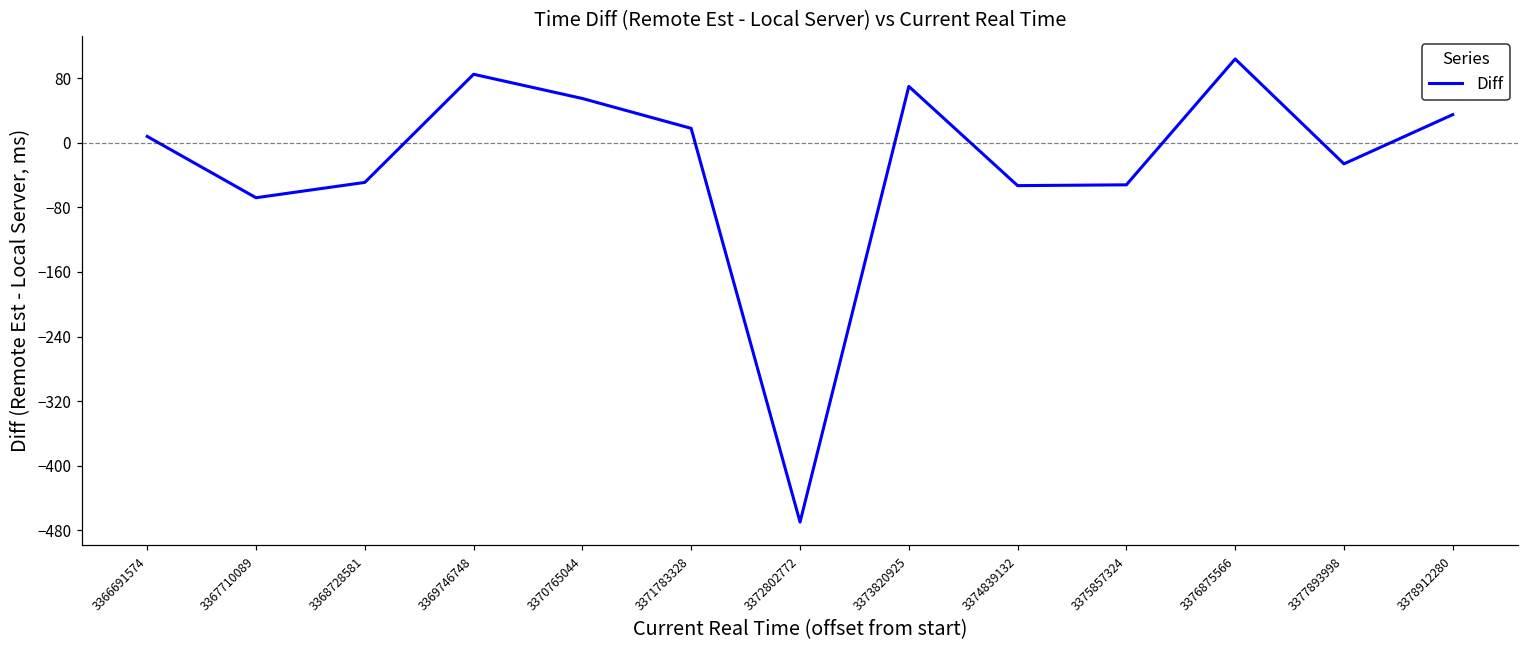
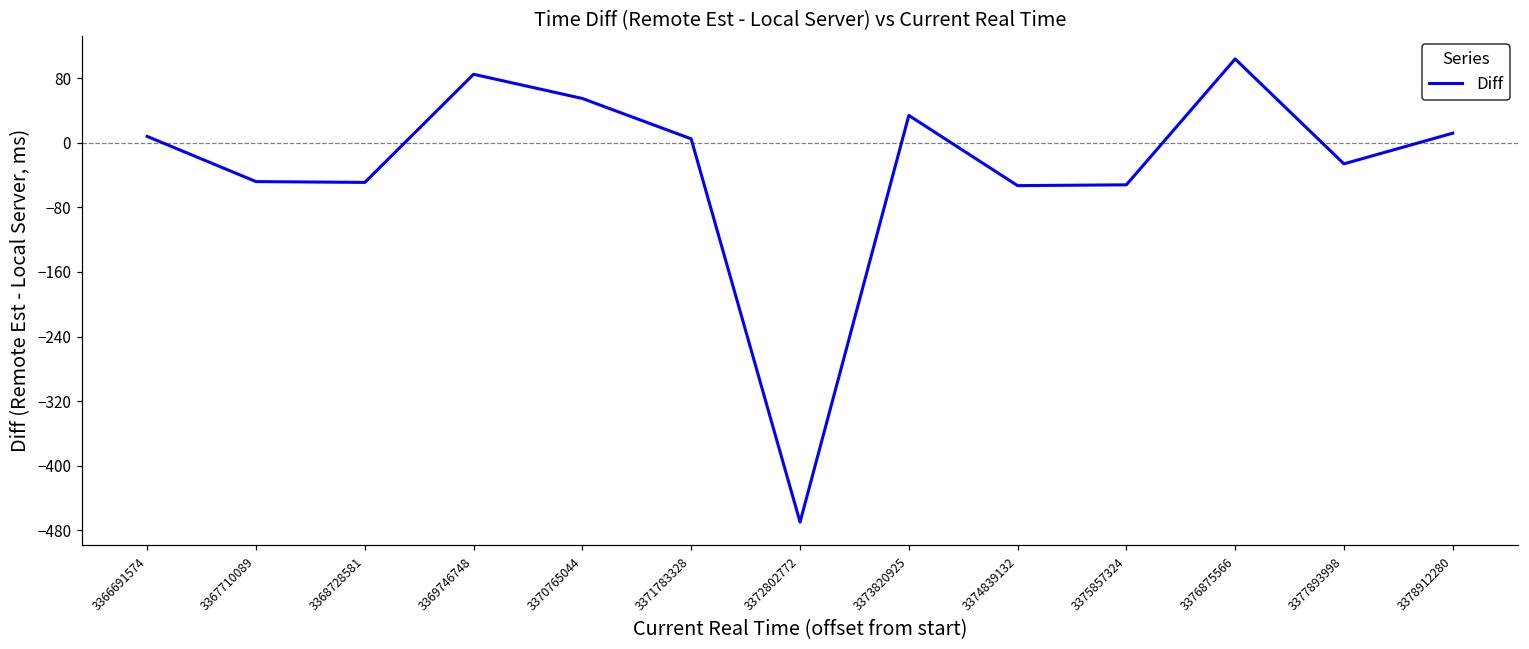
3367710089: -70 -> -50
3371783328: 20 -> 10
3373820925: 70 -> 30
3378912280: 40 -> 10
